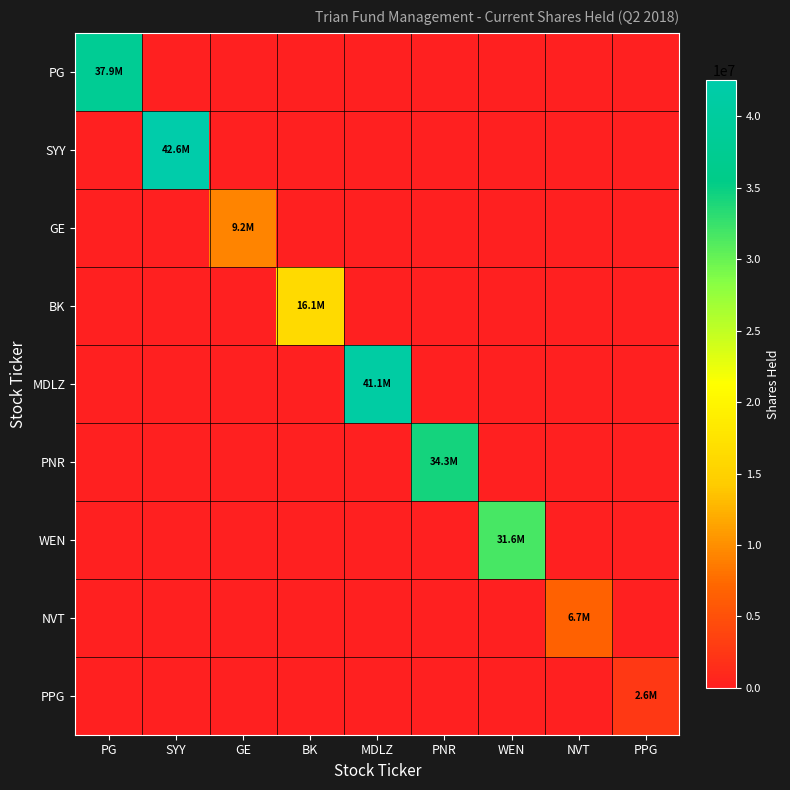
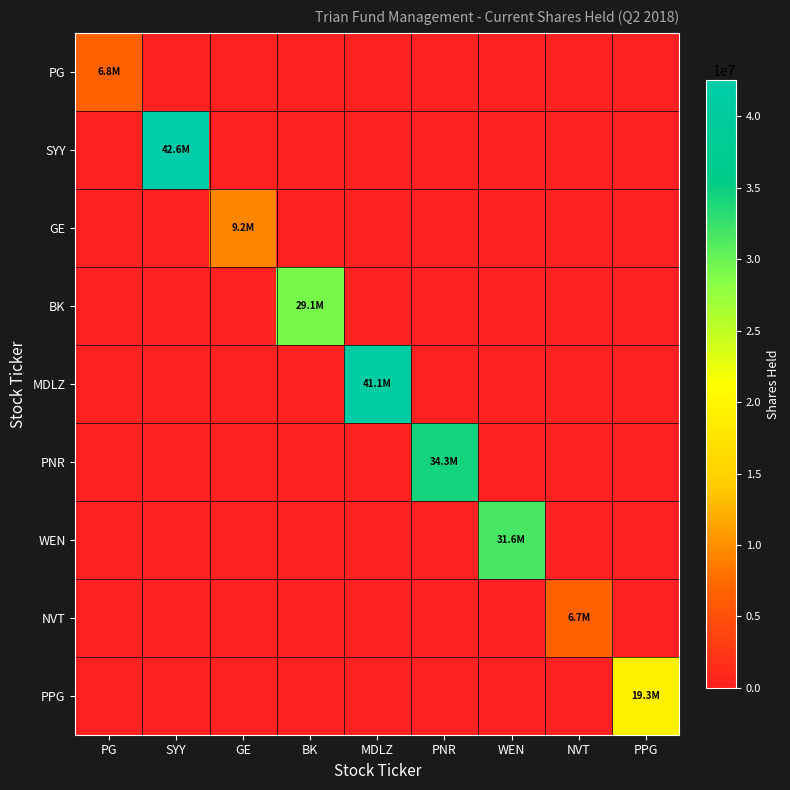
PG, PG: 37.9M -> 6.8M
BK, BK: 16.1M -> 29.1M
PPG, PPG: 2.6M -> 19.3M
